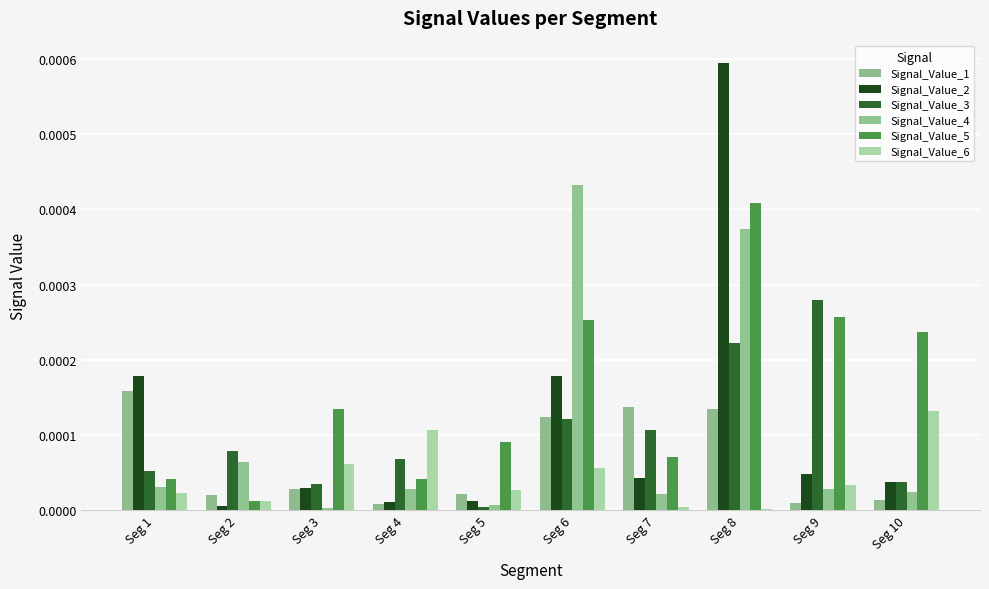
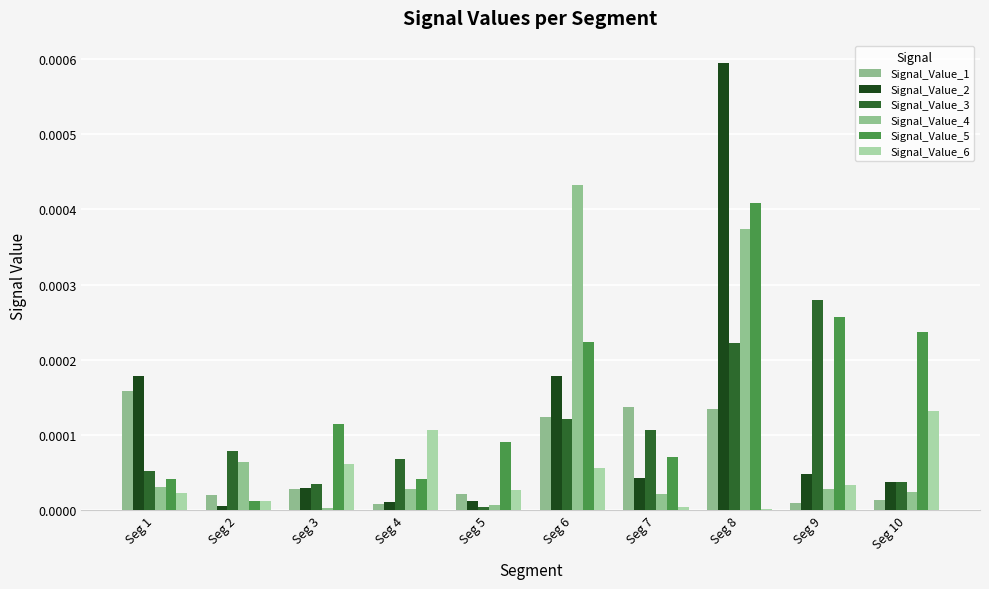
Signal_Value_5, Seg 3: 0.00013 -> 0.00011
Signal_Value_5, Seg 6: 0.00025 -> 0.00022
